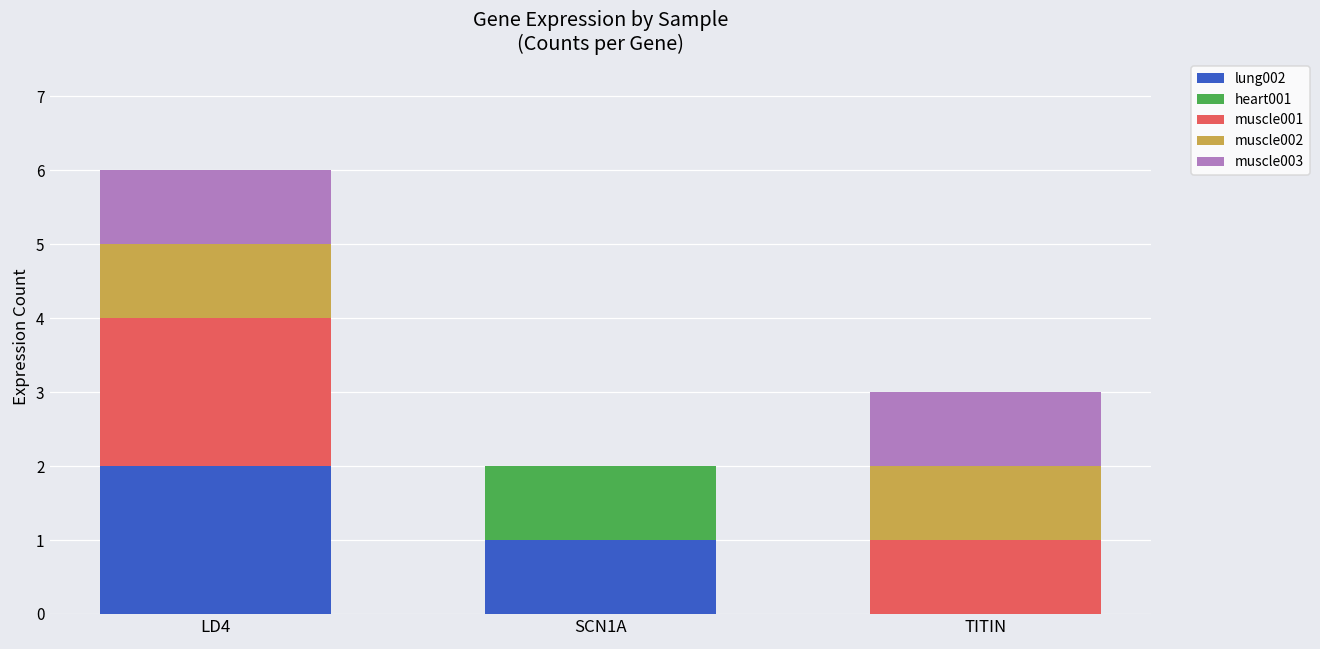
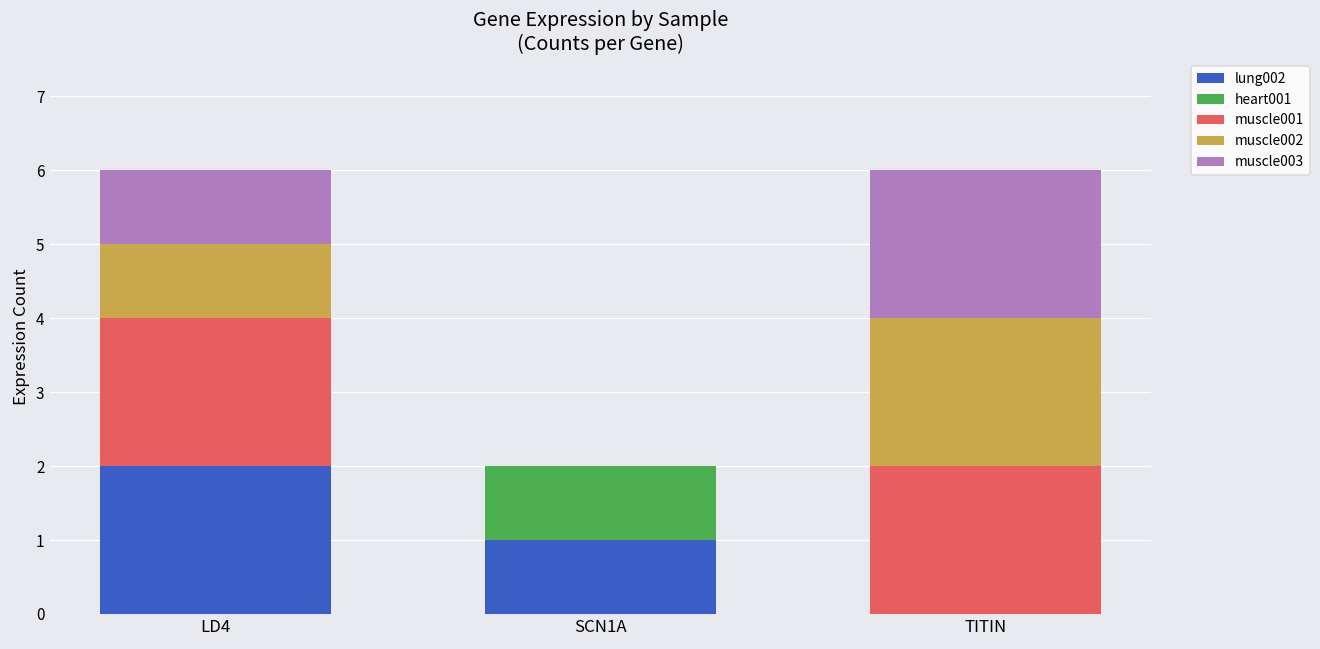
muscle001, TITIN: 1 -> 2
muscle002, TITIN: 1 -> 2
muscle003, TITIN: 1 -> 2
